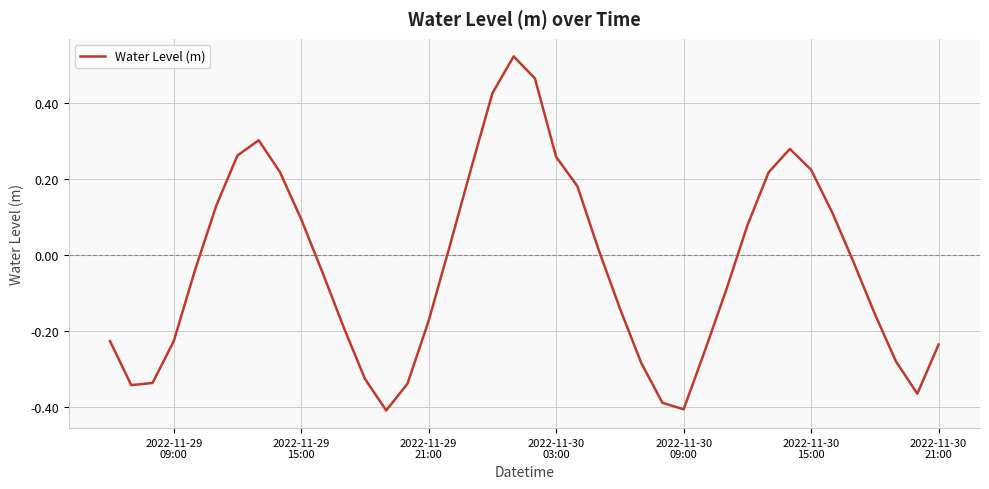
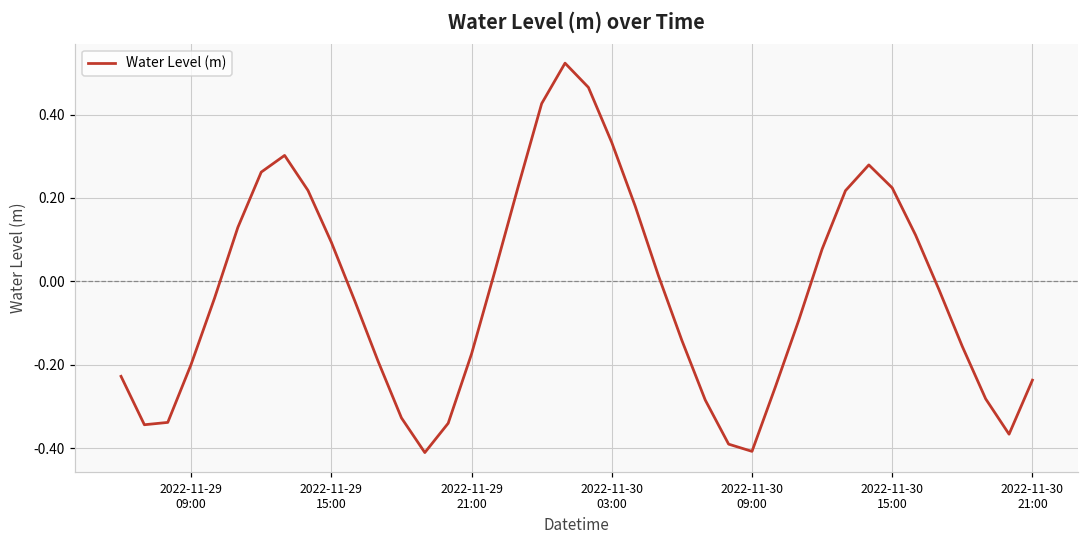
2022-11-29 09:00: -0.23 -> -0.20
2022-11-30 03:00: 0.26 -> 0.33
